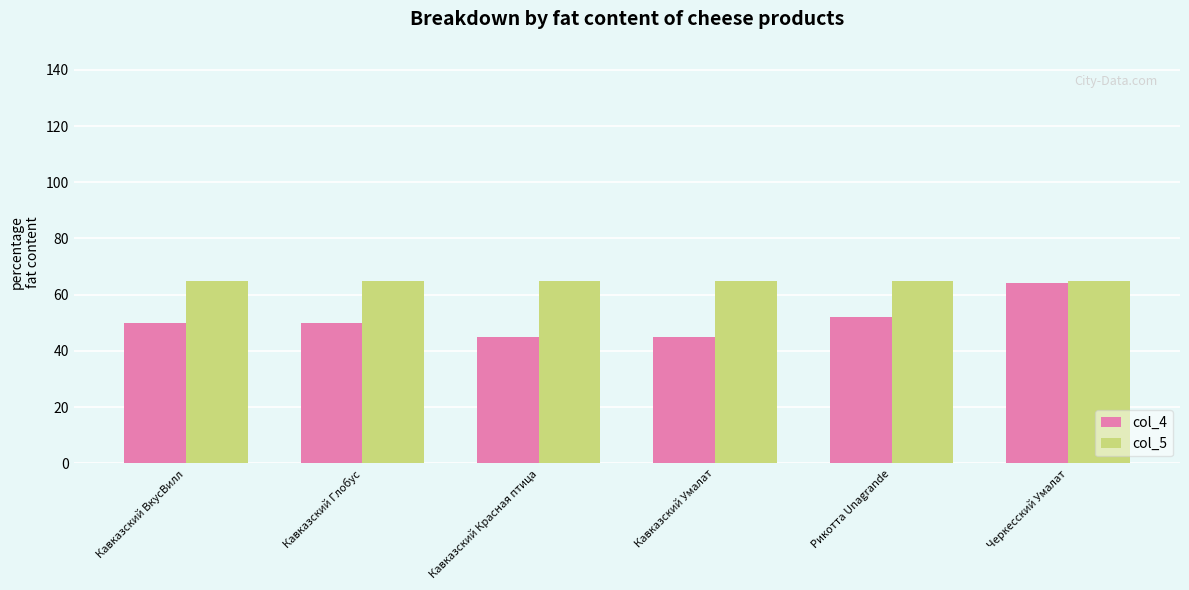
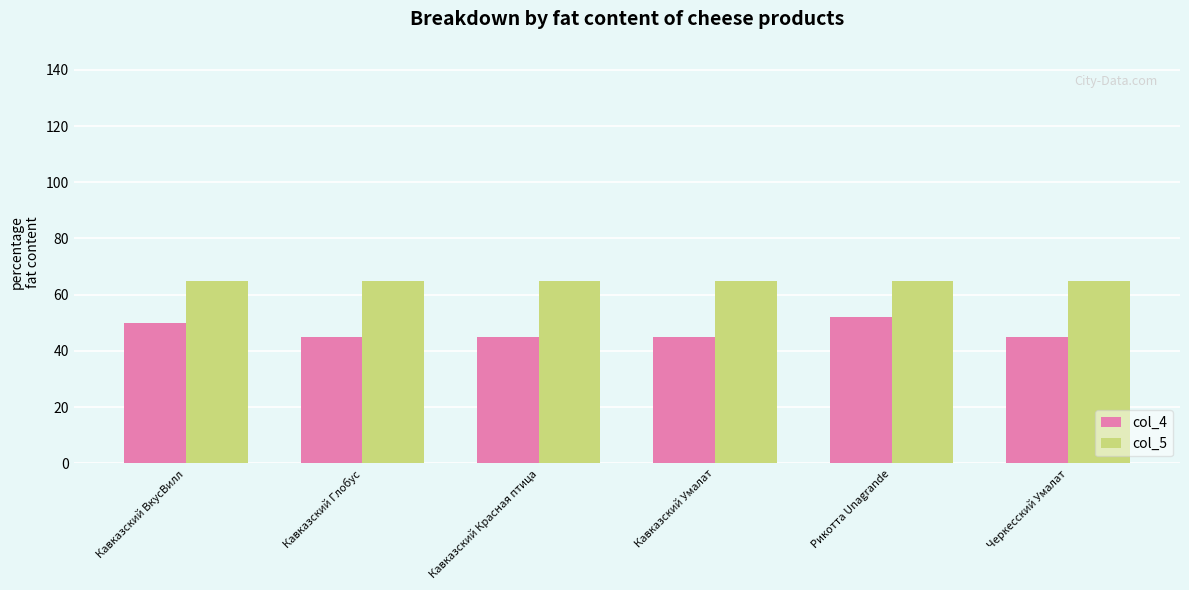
col_4, Кавказский Глобус: 50 -> 45
col_4, Черкесский Умалат: 64 -> 45
